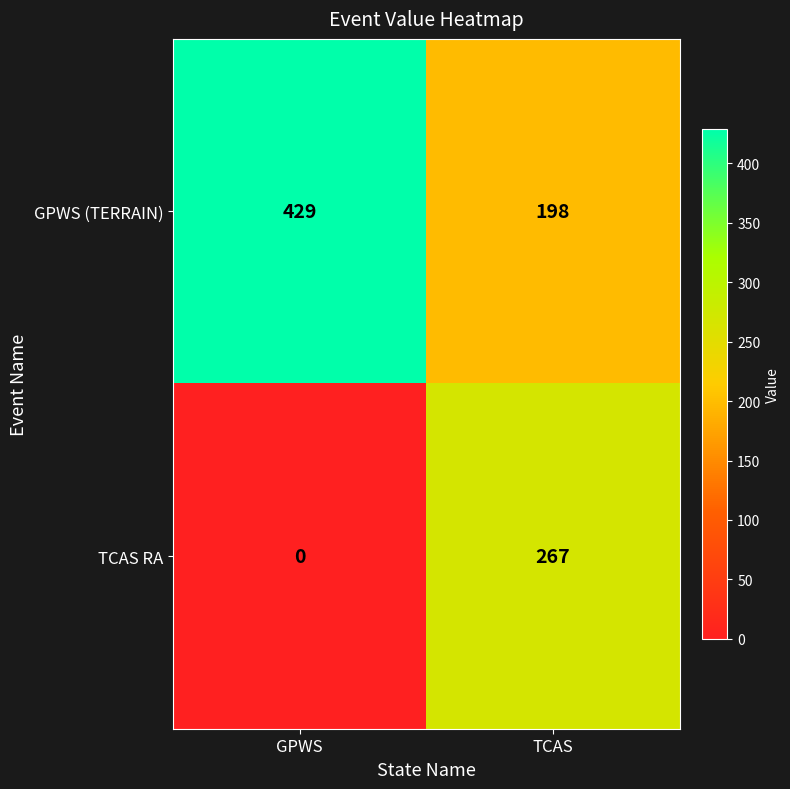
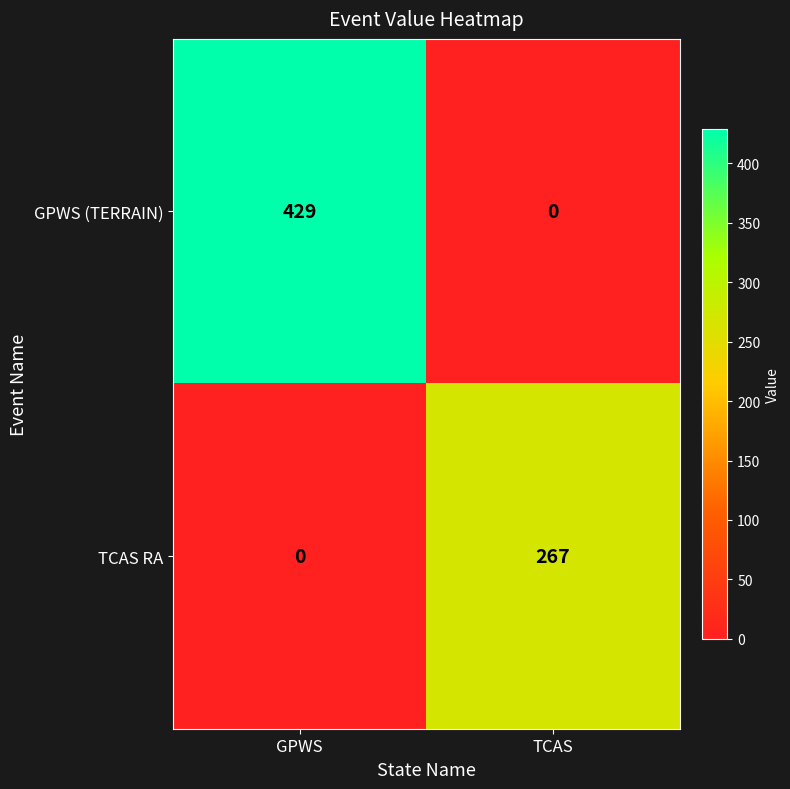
GPWS (TERRAIN), TCAS: 198 -> 0
